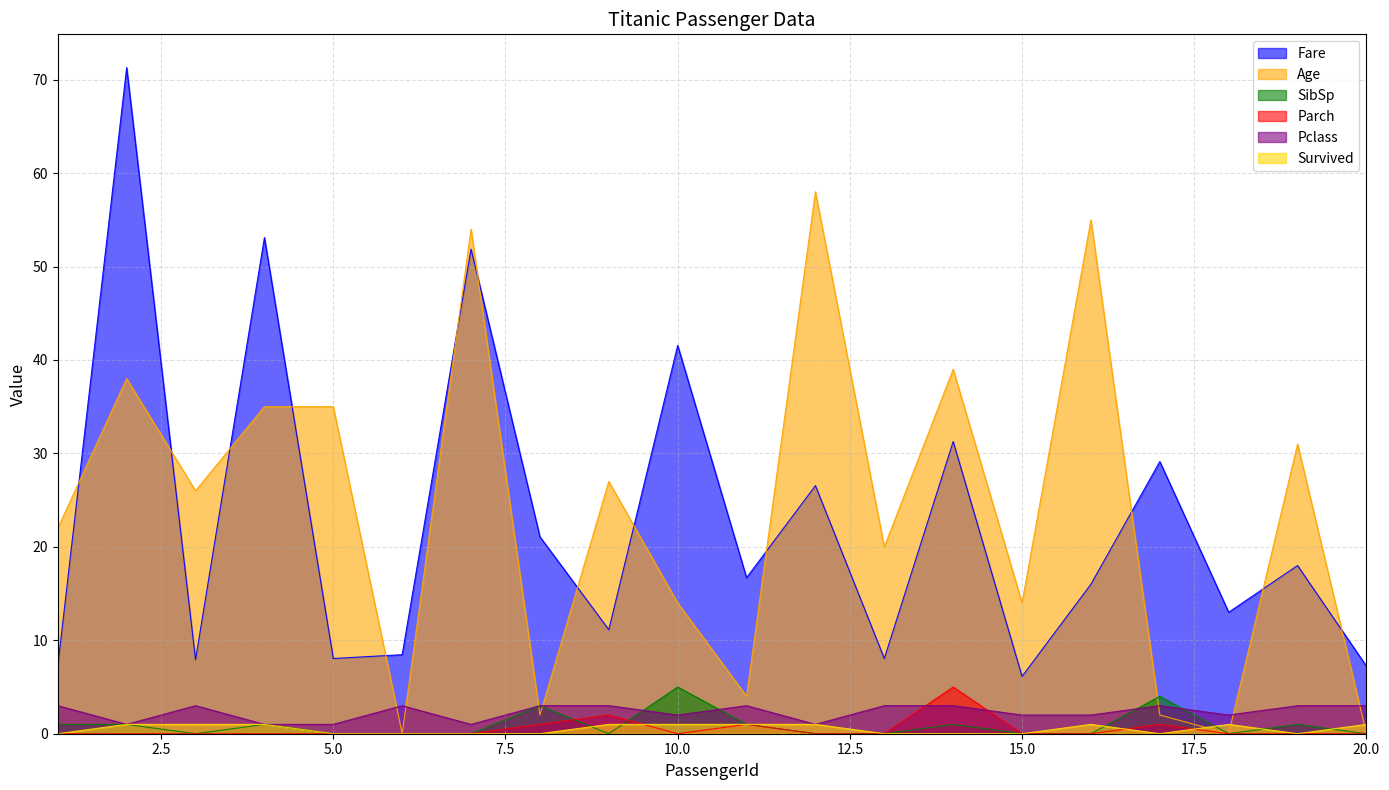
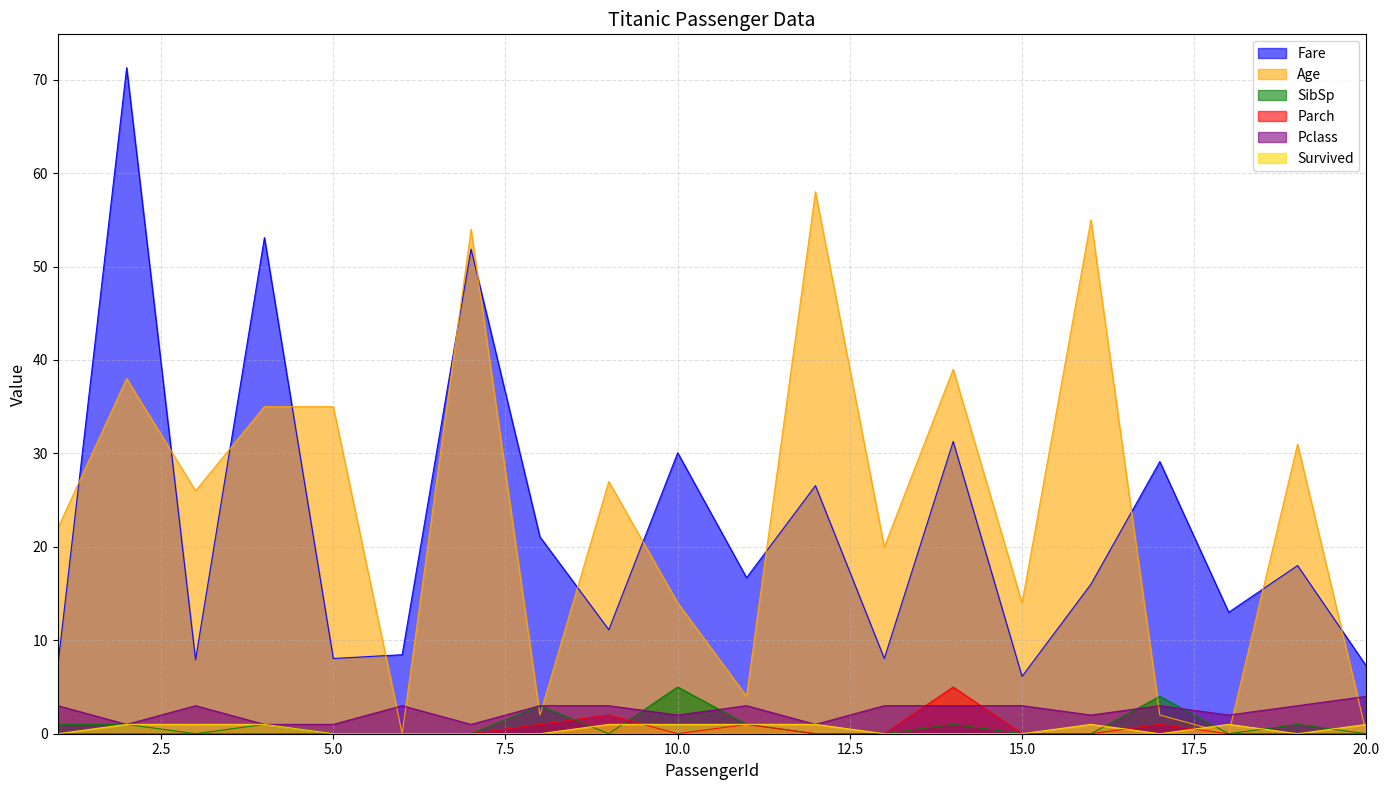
Fare, 10.0: 42 -> 30
Pclass, 15.0: 2 -> 3
Pclass, 20.0: 3 -> 4
